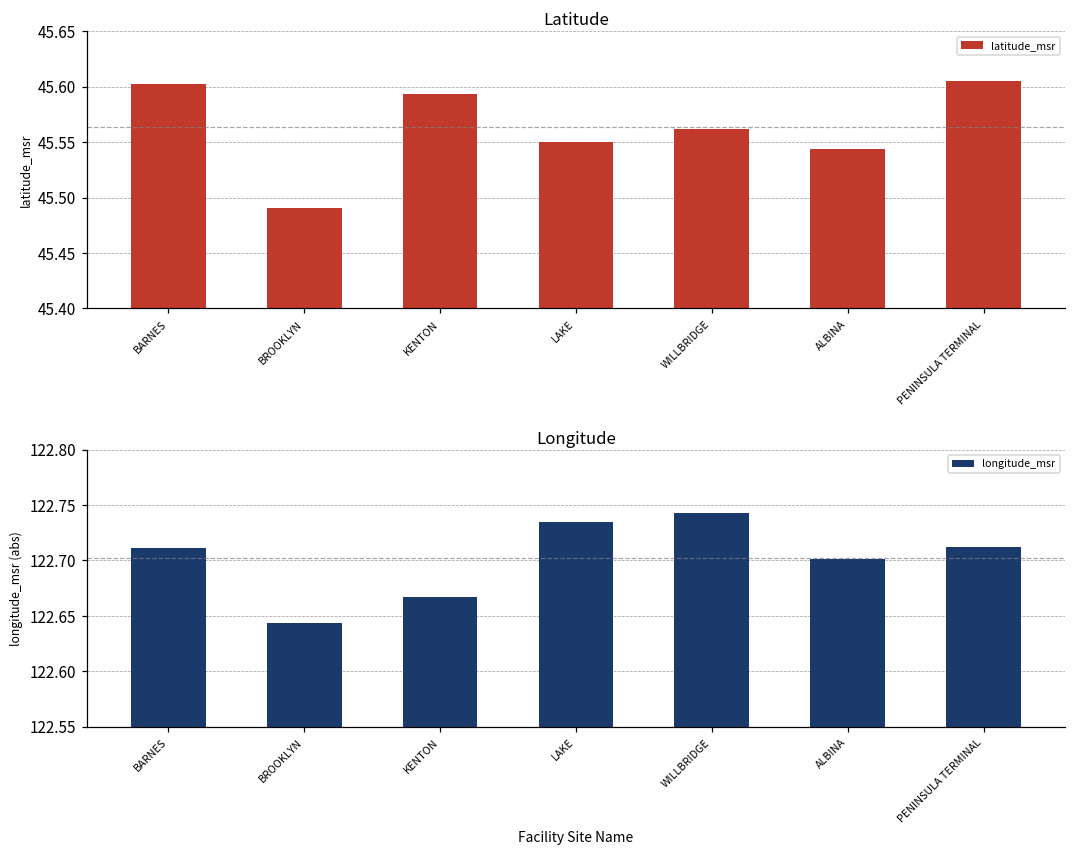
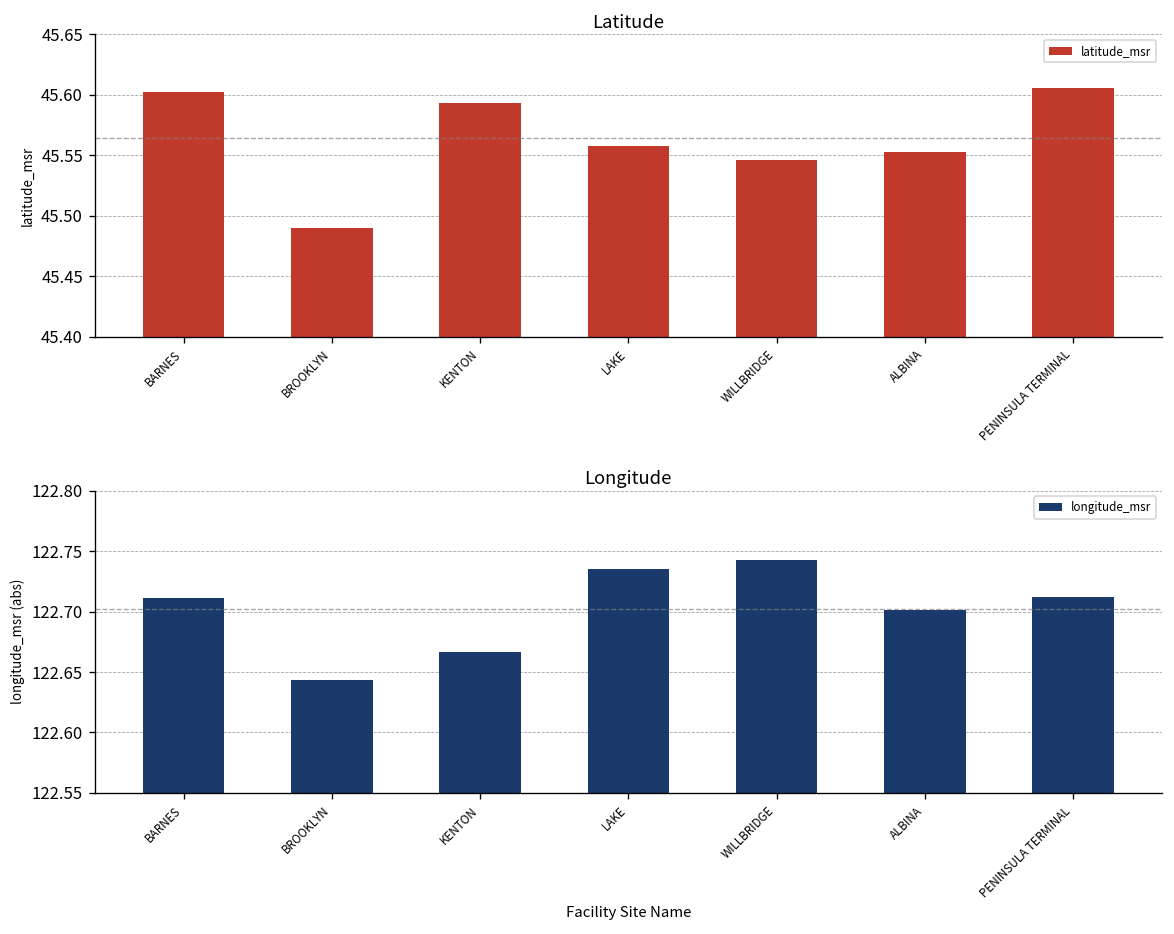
Latitude, LAKE: 45.550 -> 45.558
Latitude, WILLBRIDGE: 45.561 -> 45.546
Latitude, ALBINA: 45.543 -> 45.552
